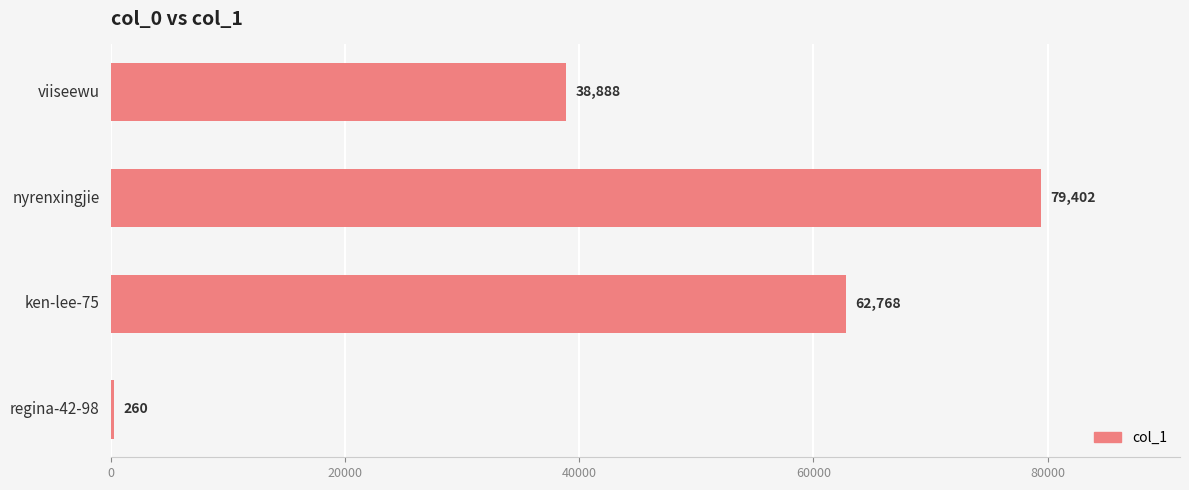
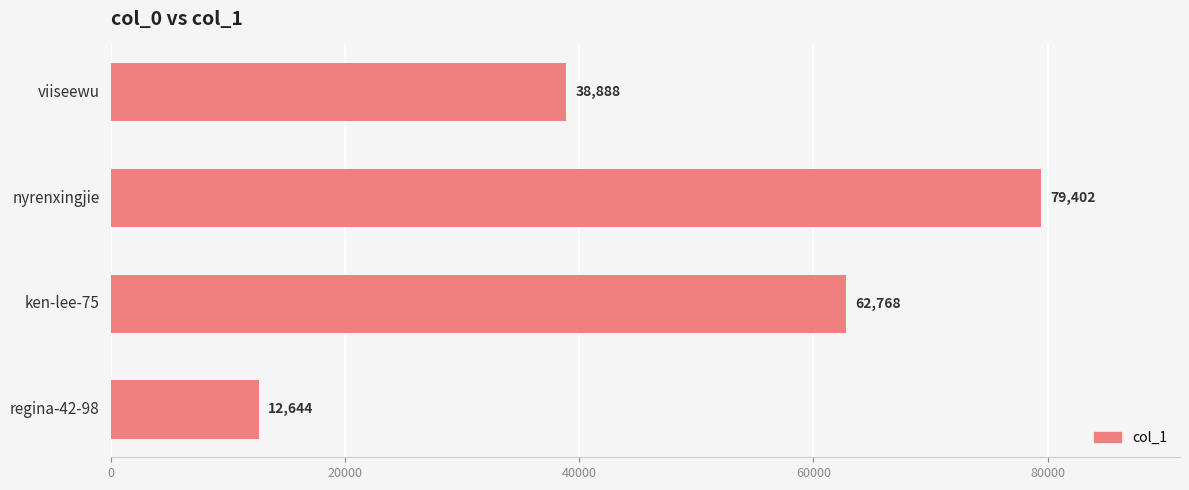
regina-42-98: 260 -> 12,644
